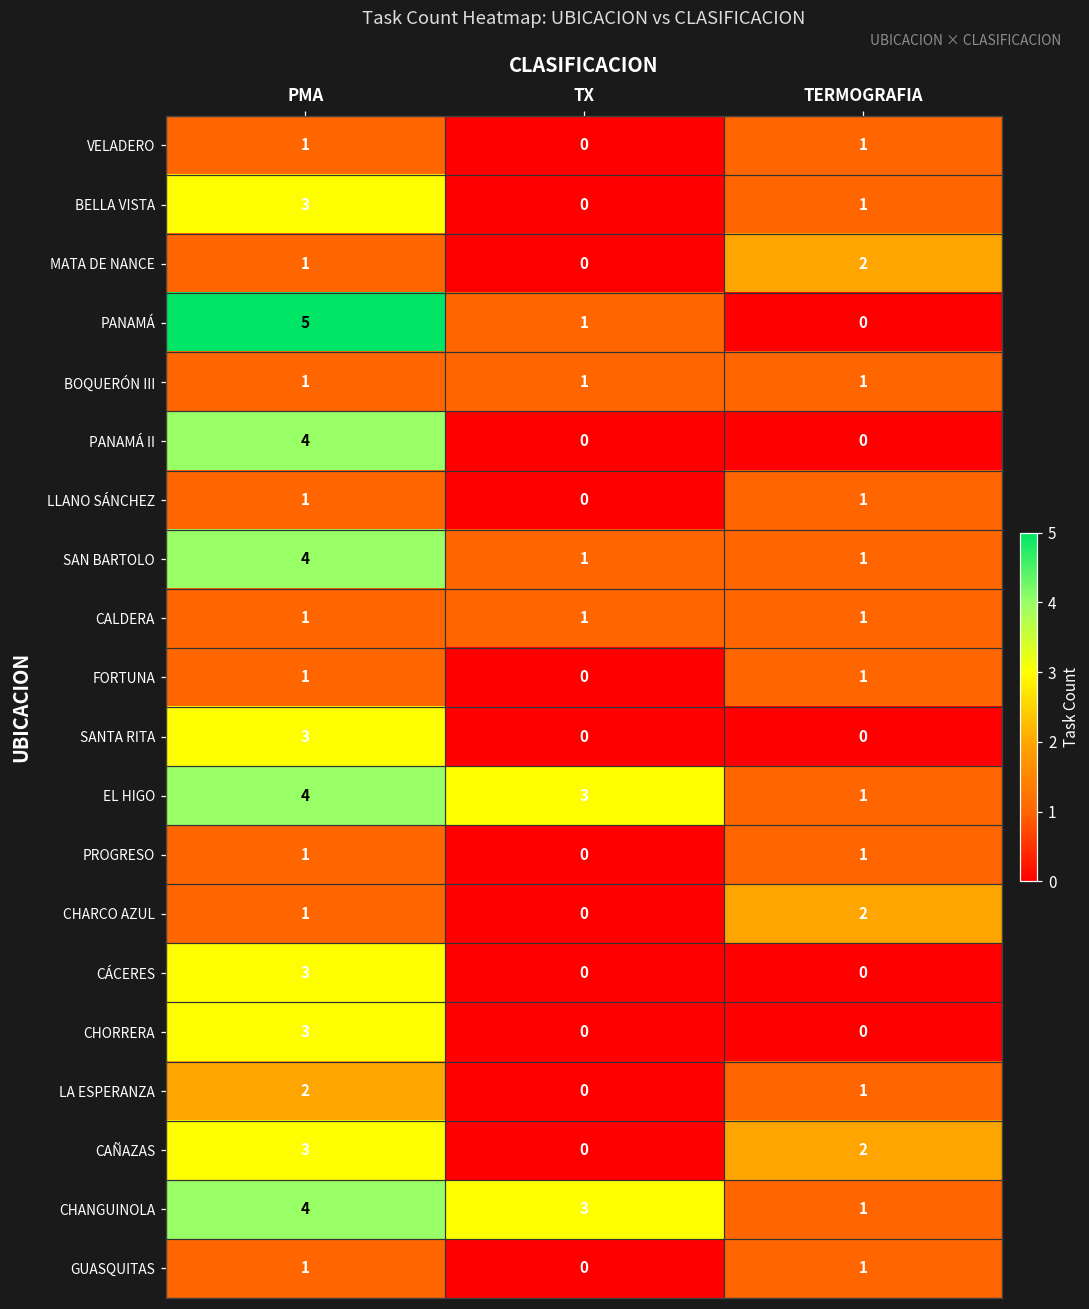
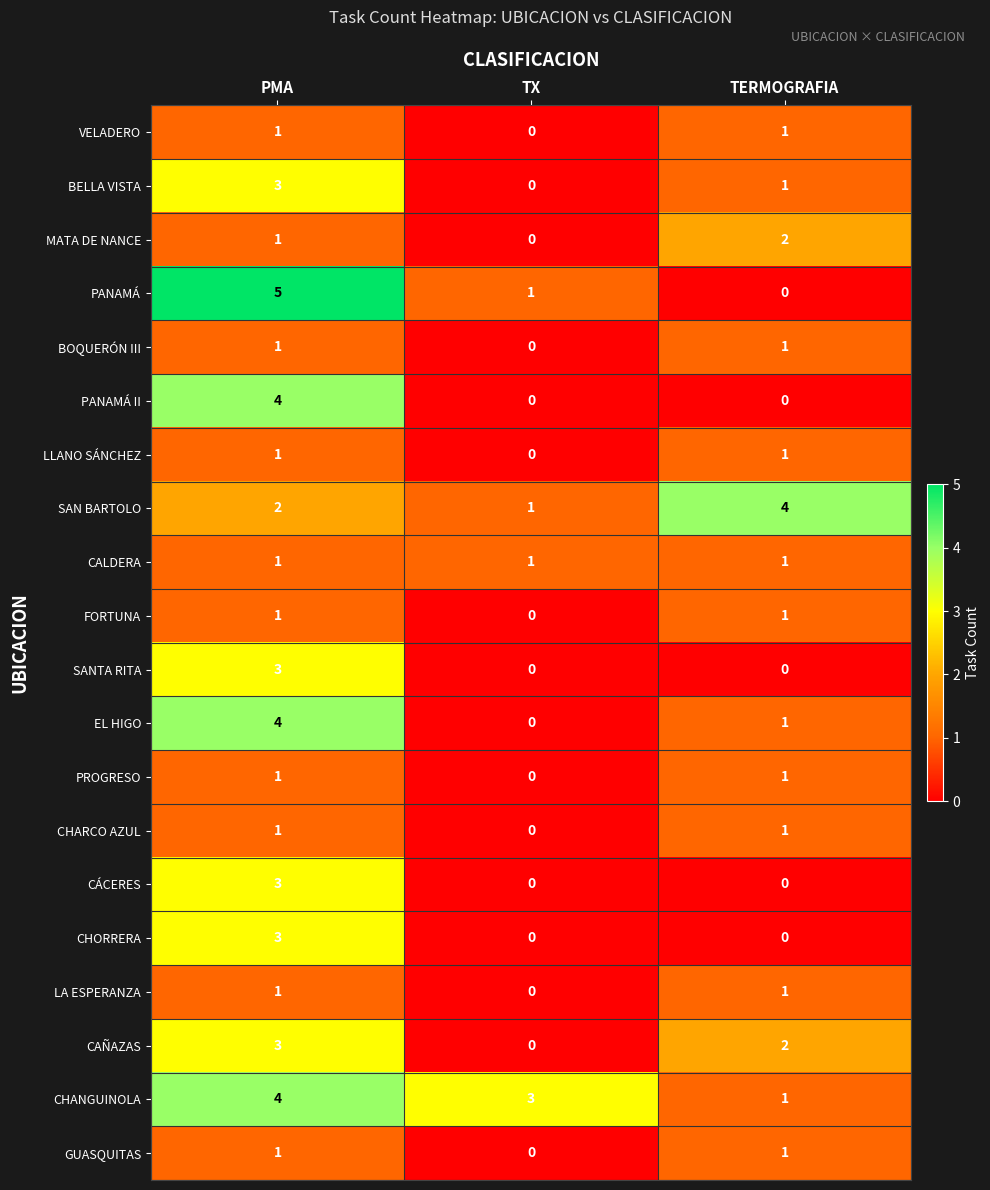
BOQUERÓN III, TX: 1 -> 0
SAN BARTOLO, PMA: 4 -> 2
SAN BARTOLO, TERMOGRAFIA: 1 -> 4
EL HIGO, TX: 3 -> 0
CHARCO AZUL, TERMOGRAFIA: 2 -> 1
LA ESPERANZA, PMA: 2 -> 1
